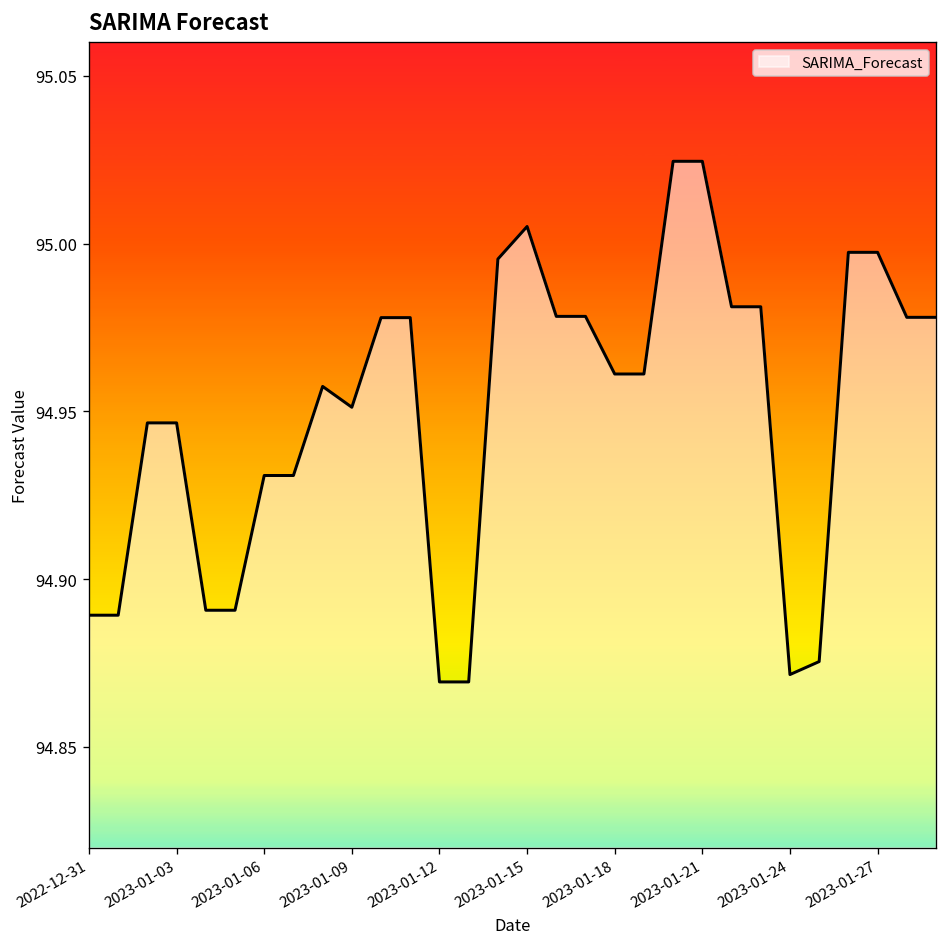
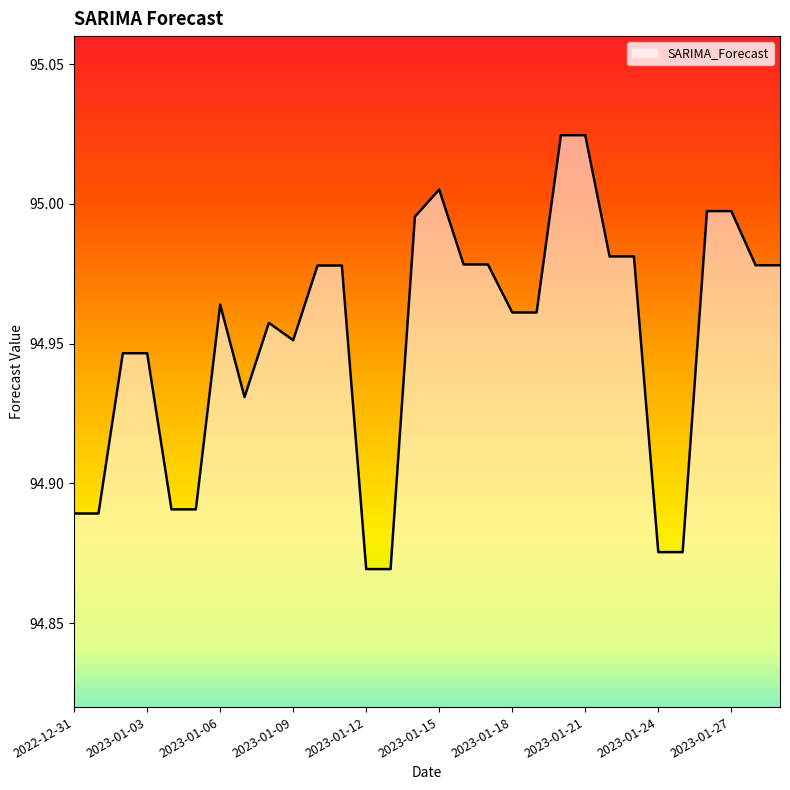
2023-01-06: 94.931 -> 94.964
2023-01-24: 94.872 -> 94.875
